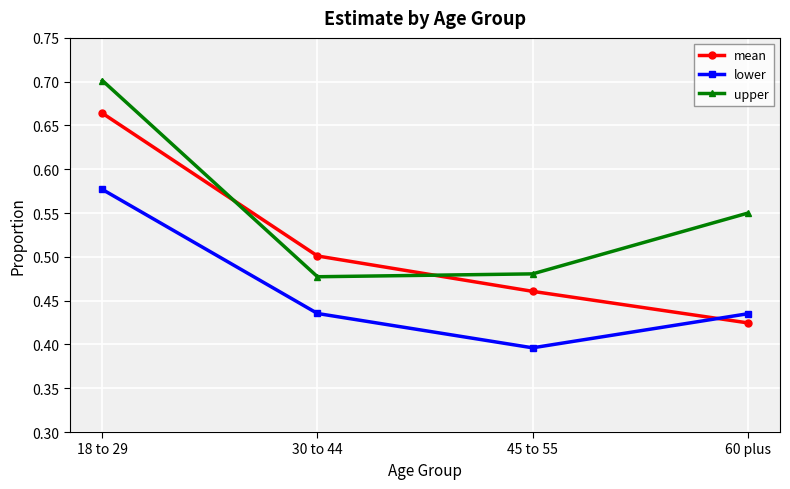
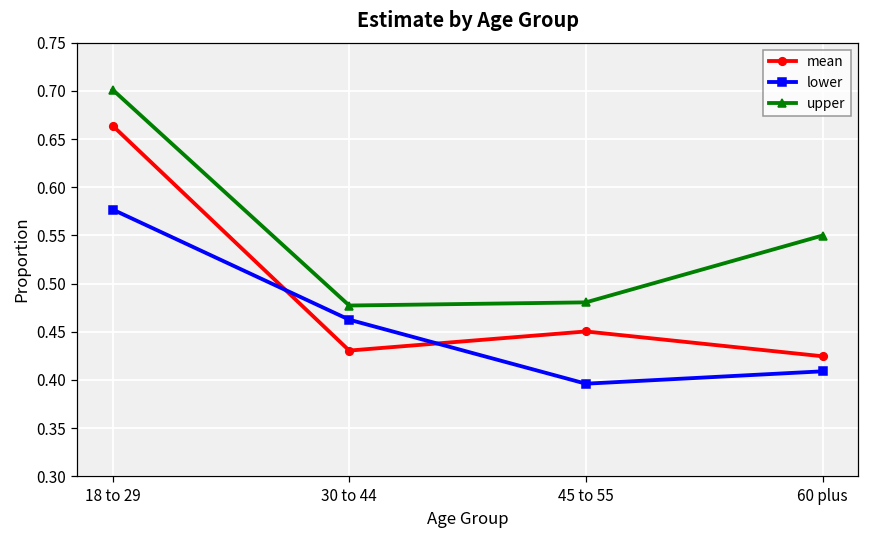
mean, 30 to 44: 0.50 -> 0.43
lower, 30 to 44: 0.44 -> 0.46
mean, 45 to 55: 0.46 -> 0.45
lower, 60 plus: 0.44 -> 0.41
